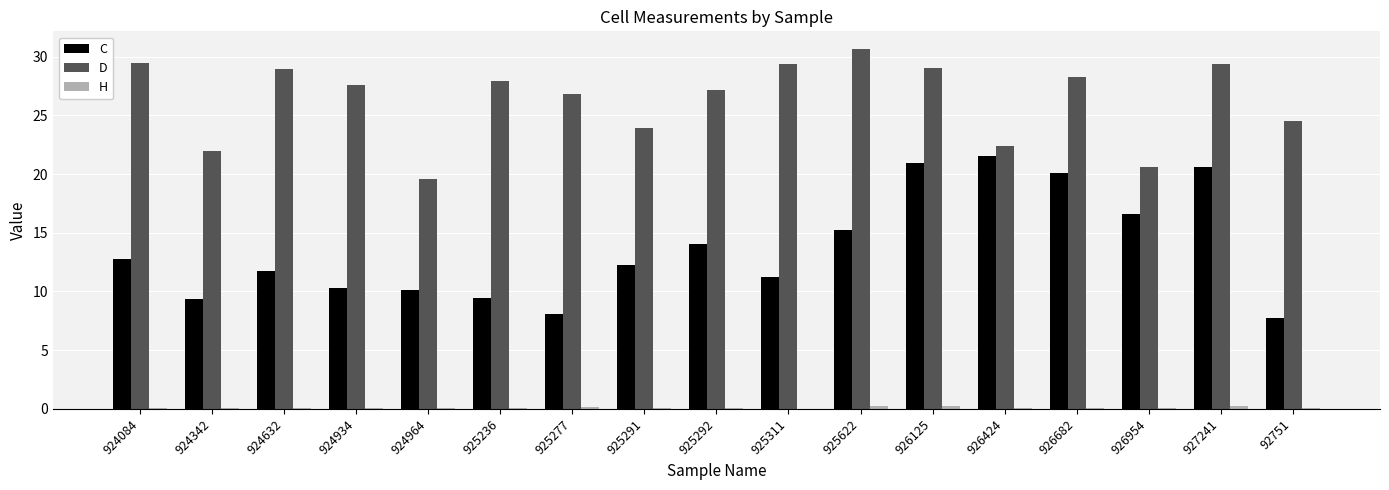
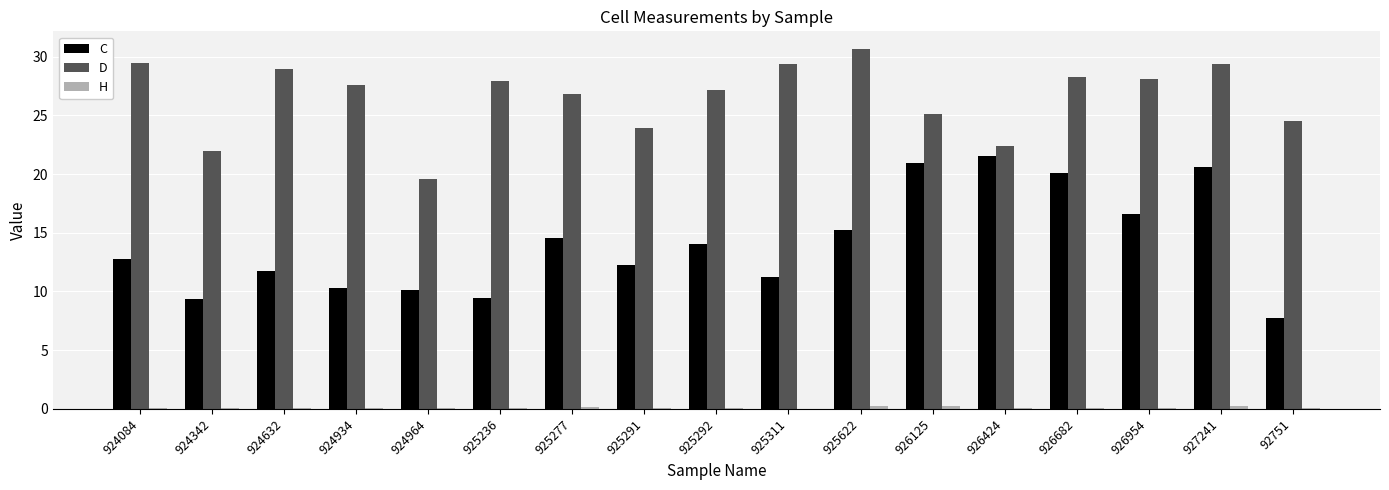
C, 925277: 8.1 -> 14.6
D, 926125: 29.0 -> 25.1
D, 926954: 20.6 -> 28.1
